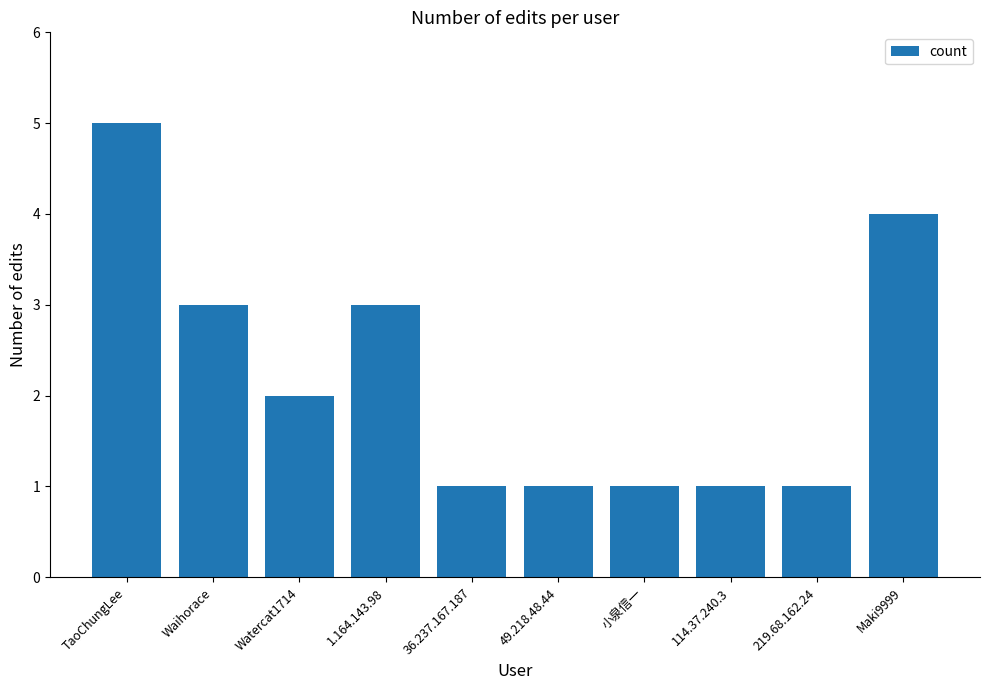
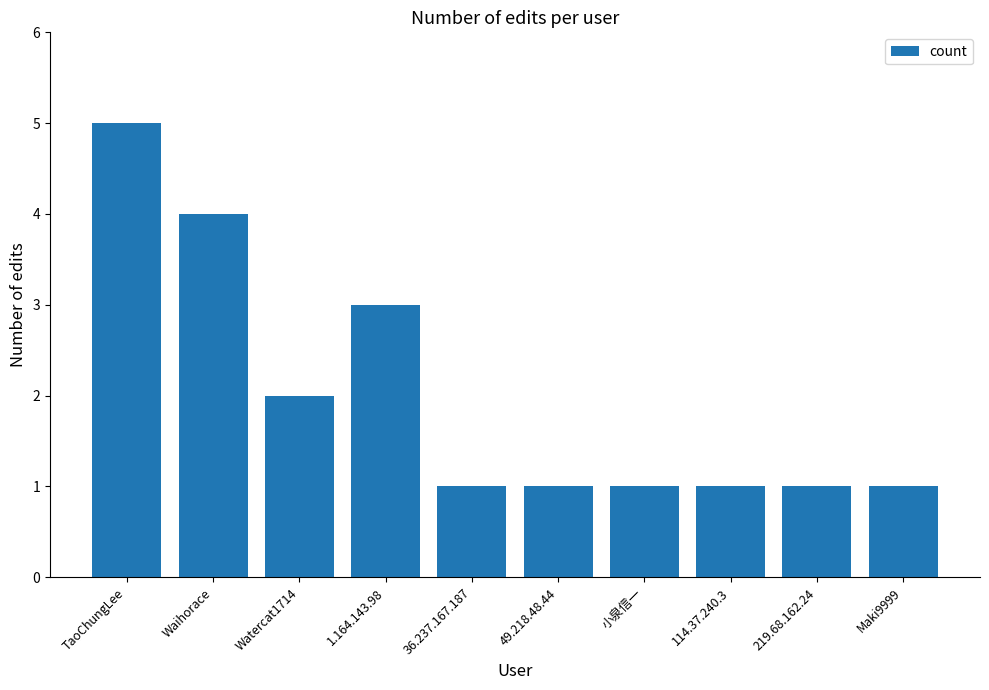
Waihorace: 3 -> 4
Maki9999: 4 -> 1
